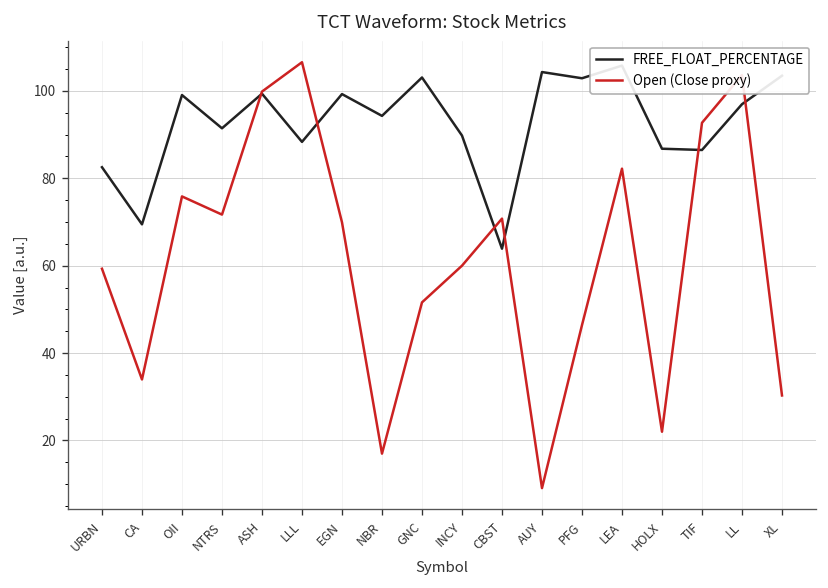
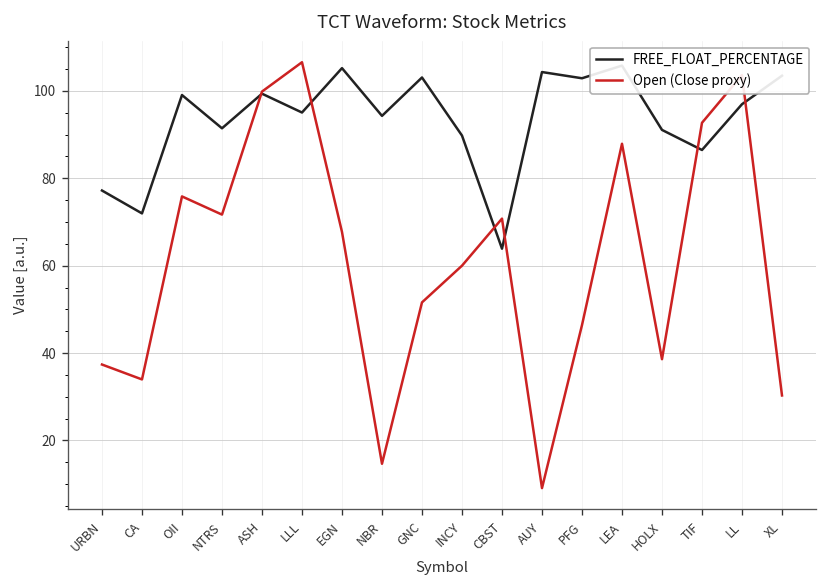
FREE_FLOAT_PERCENTAGE, URBN: 83 -> 77
Open (Close proxy), URBN: 59 -> 37
FREE_FLOAT_PERCENTAGE, CA: 69 -> 72
FREE_FLOAT_PERCENTAGE, LLL: 88 -> 95
FREE_FLOAT_PERCENTAGE, EGN: 99 -> 105
Open (Close proxy), EGN: 70 -> 68
Open (Close proxy), NBR: 17 -> 15
Open (Close proxy), LEA: 82 -> 88
FREE_FLOAT_PERCENTAGE, HOLX: 87 -> 91
Open (Close proxy), HOLX: 22 -> 39
